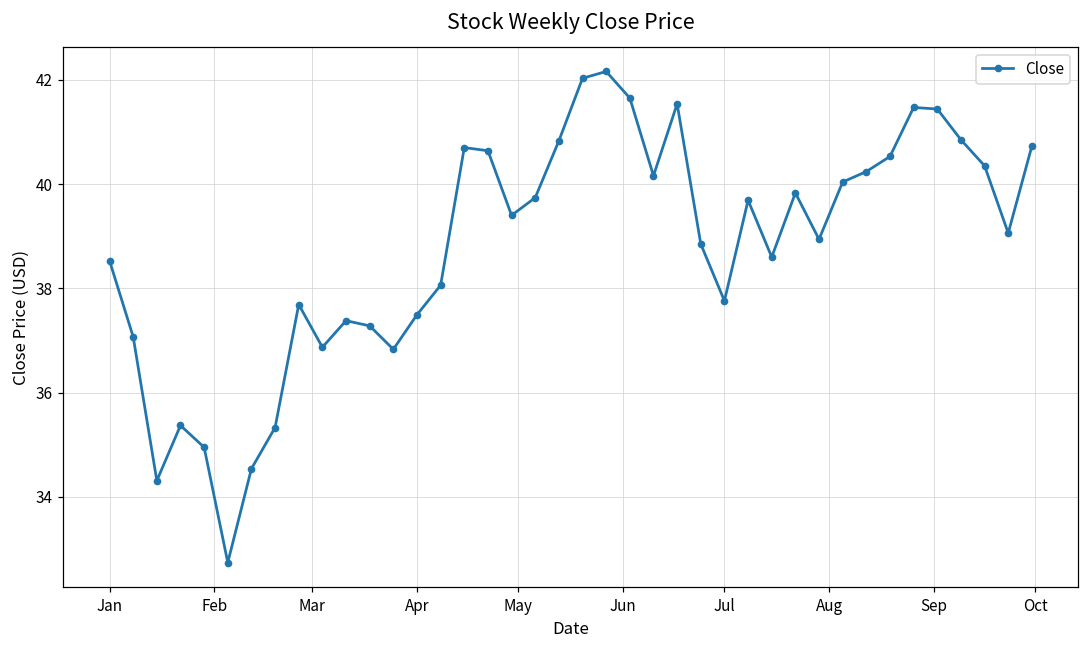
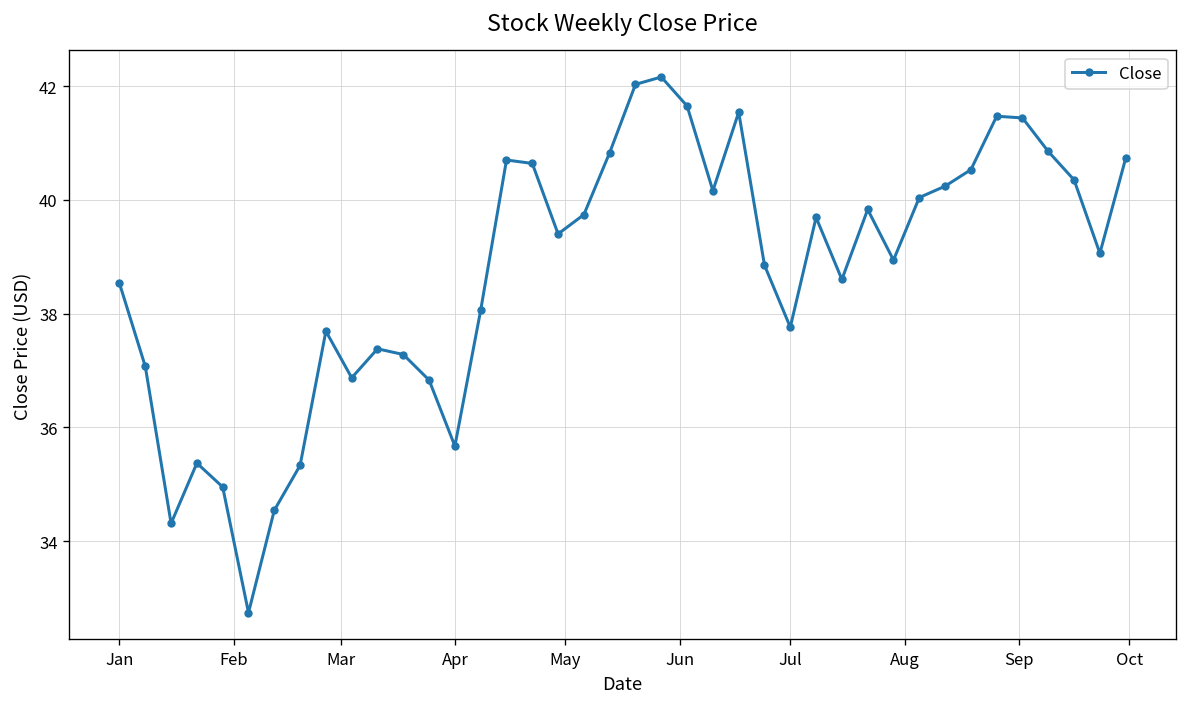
Apr: 37.5 -> 35.7
